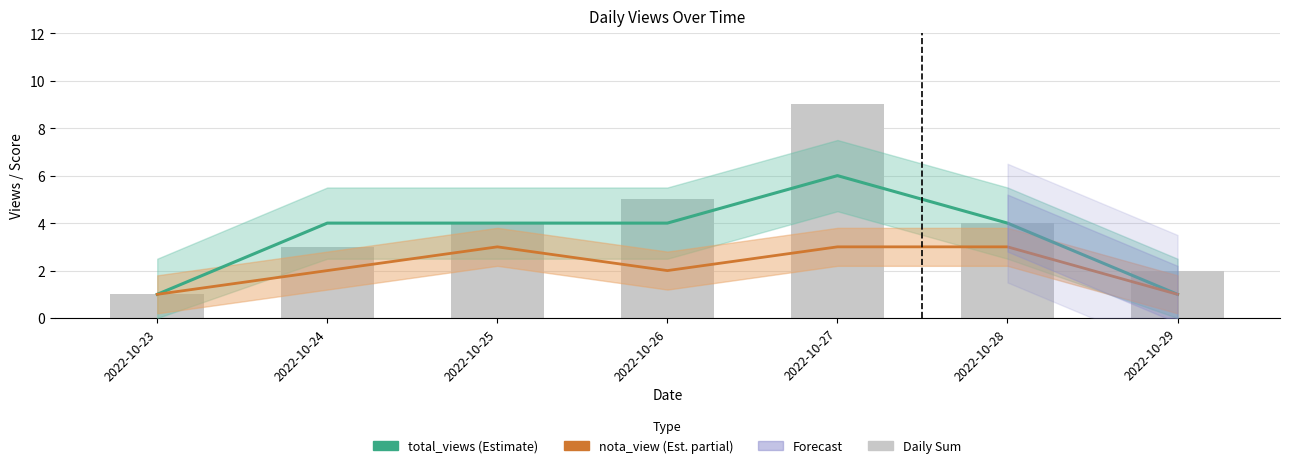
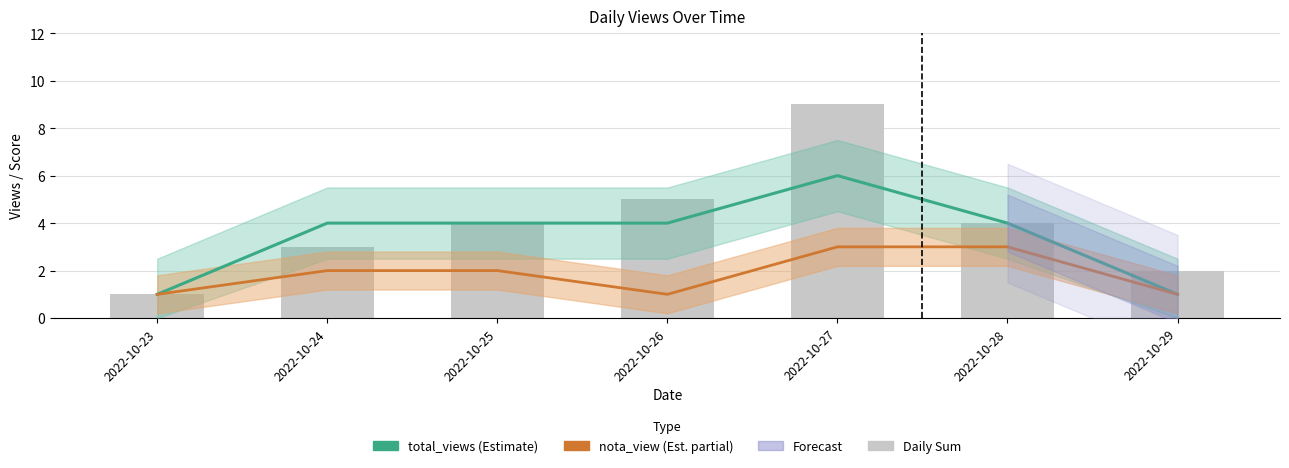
nota_view (Est. partial), 2022-10-25: 3 -> 2
nota_view (Est. partial), 2022-10-26: 2 -> 1
